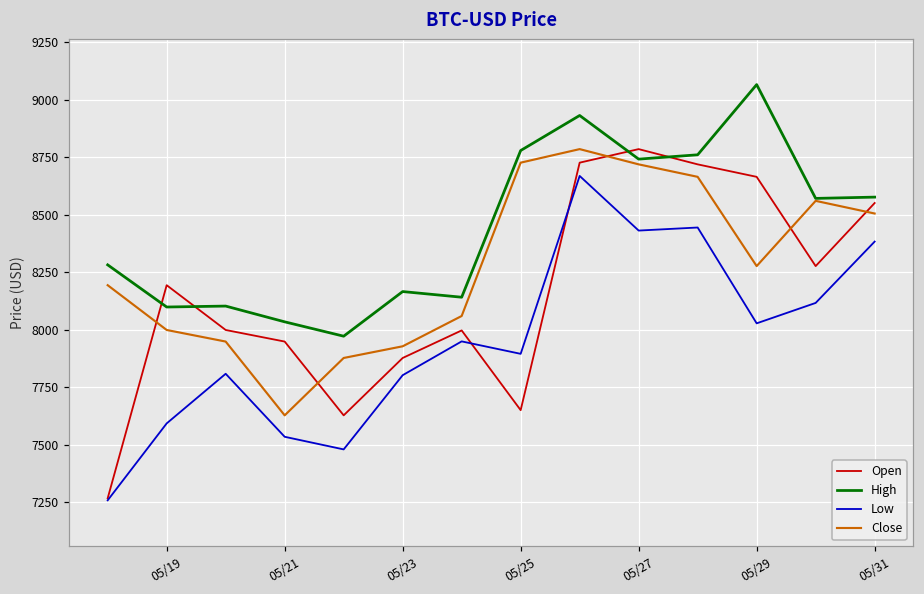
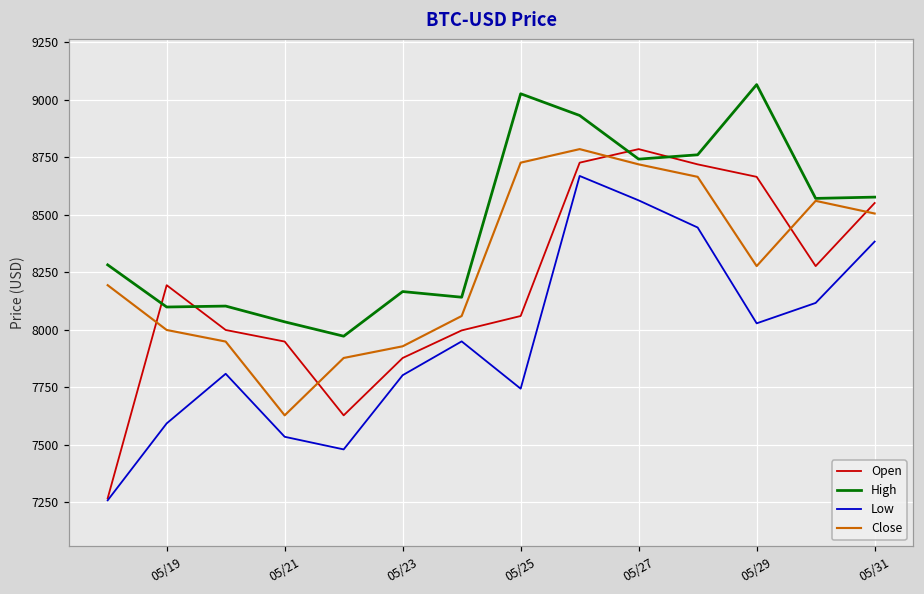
Open, 05/25: 7650 -> 8060
High, 05/25: 8780 -> 9030
Low, 05/25: 7890 -> 7740
Low, 05/27: 8430 -> 8560
